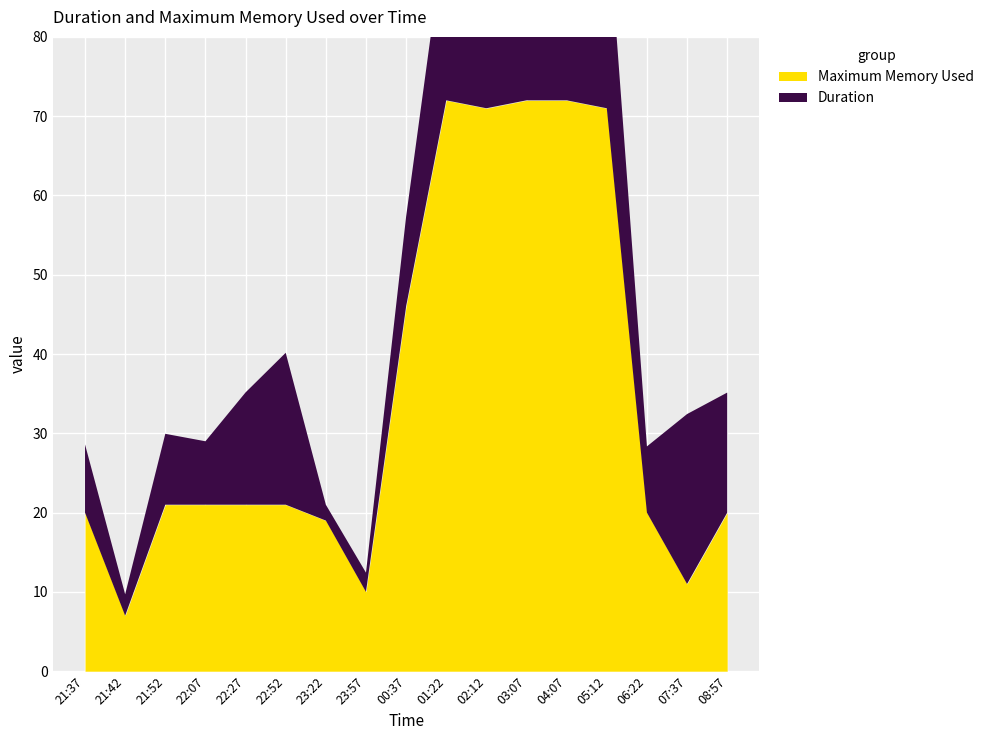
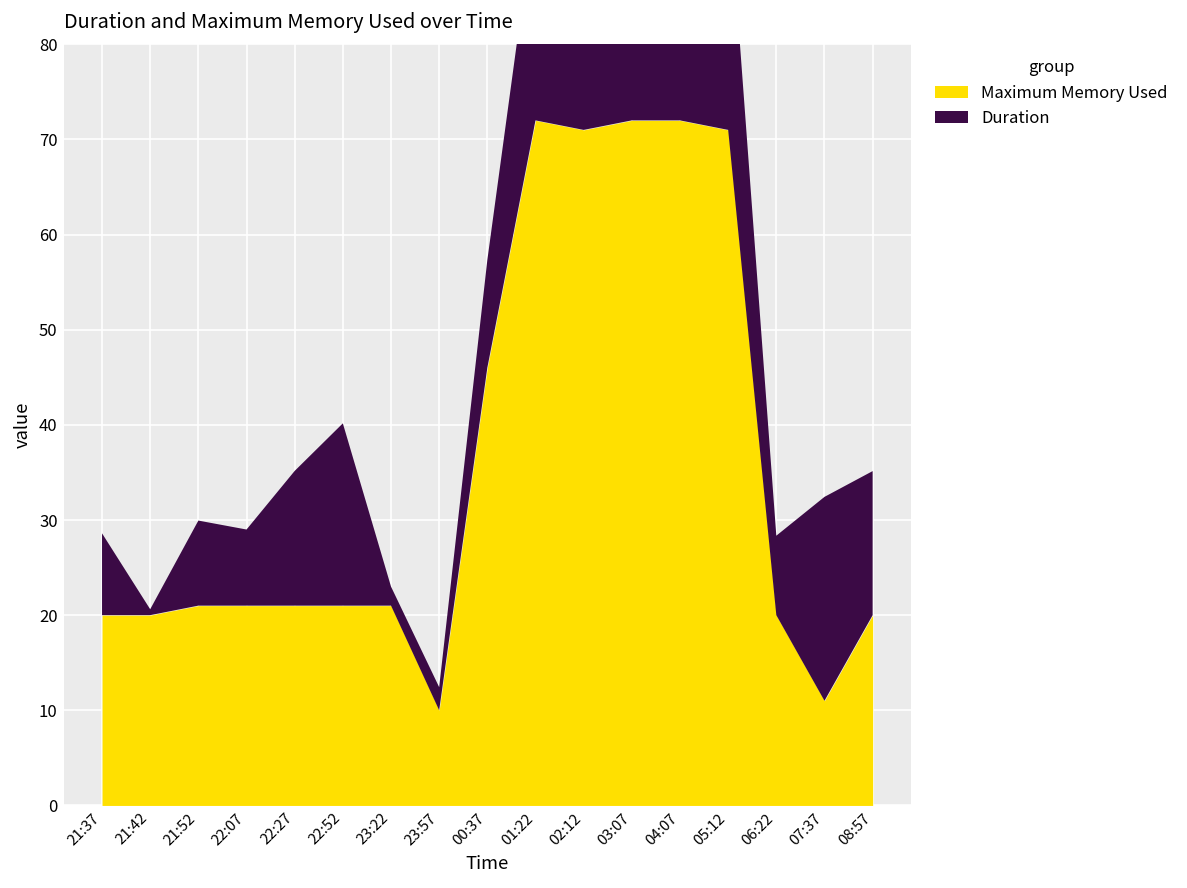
Maximum Memory Used, 21:42: 7 -> 20
Duration, 21:42: 3 -> 1
Maximum Memory Used, 23:22: 19 -> 21
